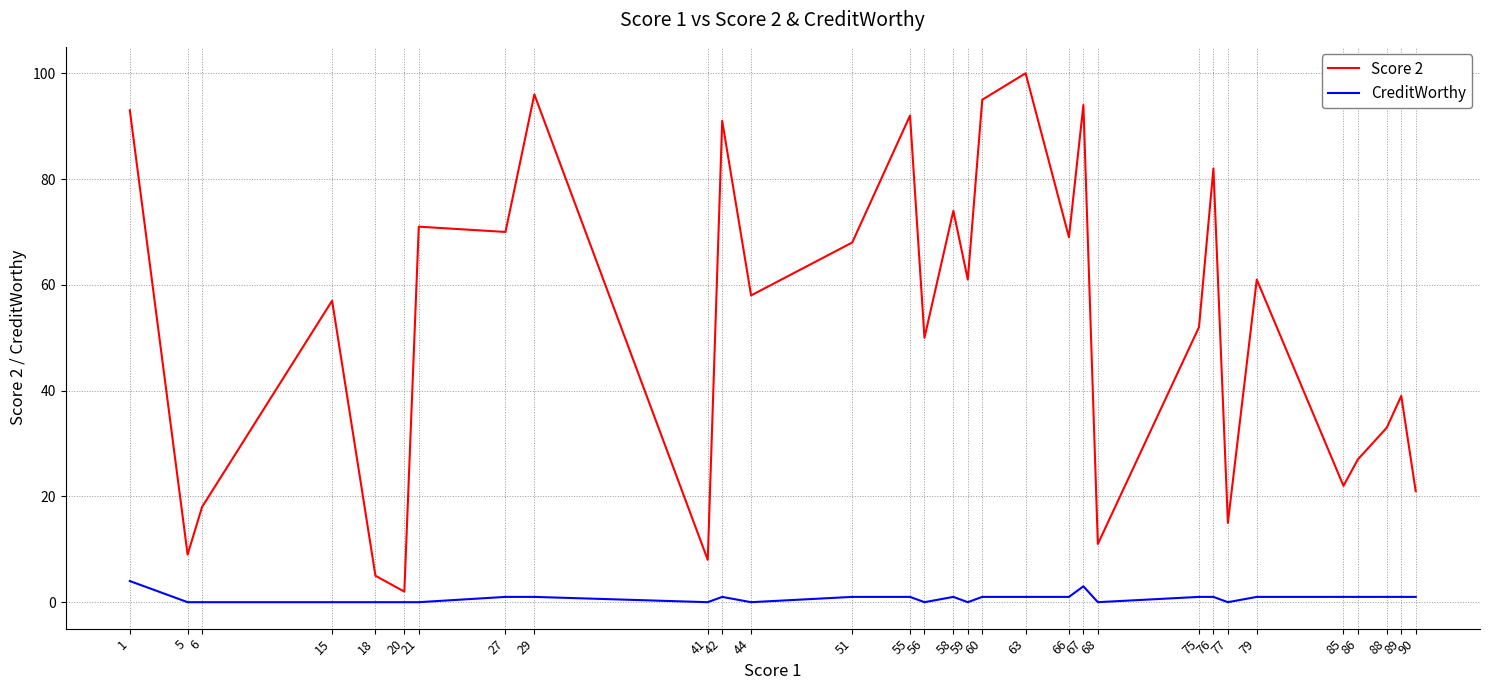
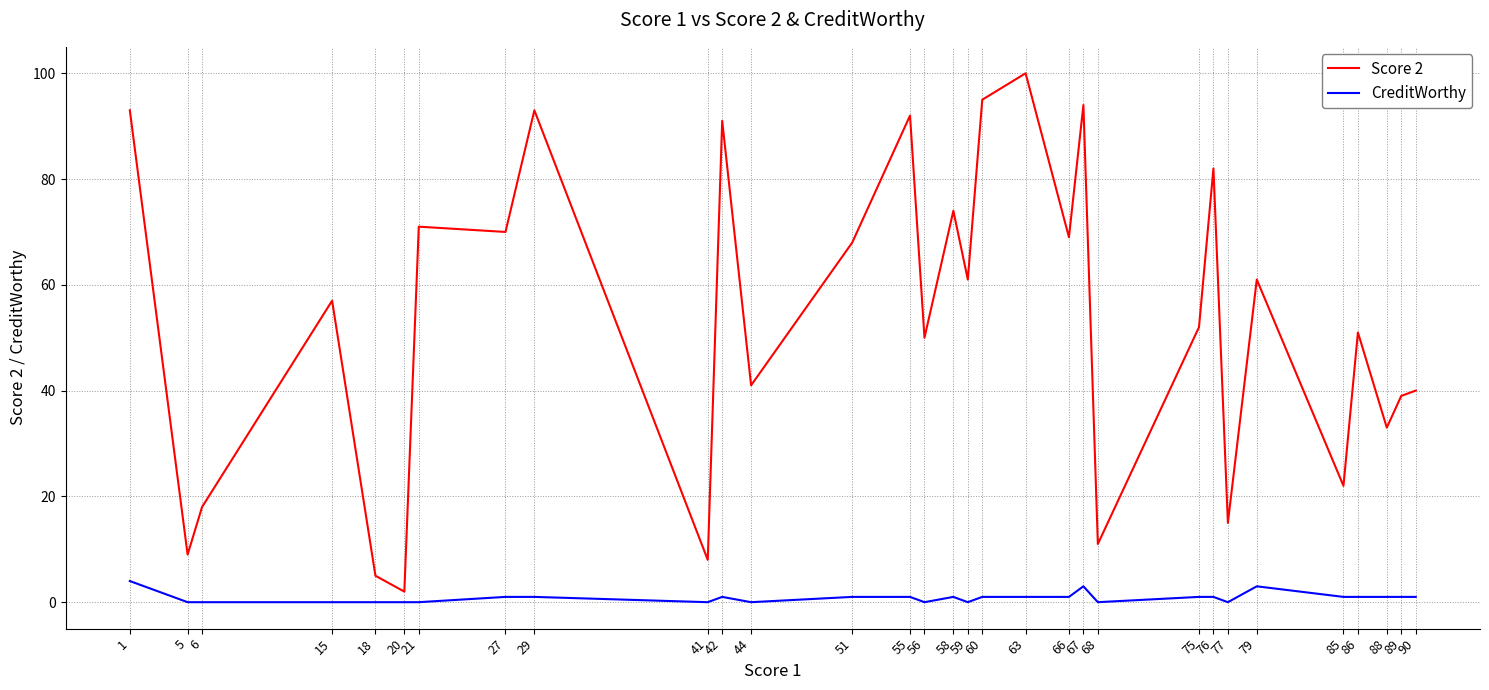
Score 2, 29: 96 -> 93
Score 2, 44: 58 -> 41
CreditWorthy, 79: 1 -> 3
Score 2, 86: 27 -> 51
Score 2, 90: 21 -> 40
